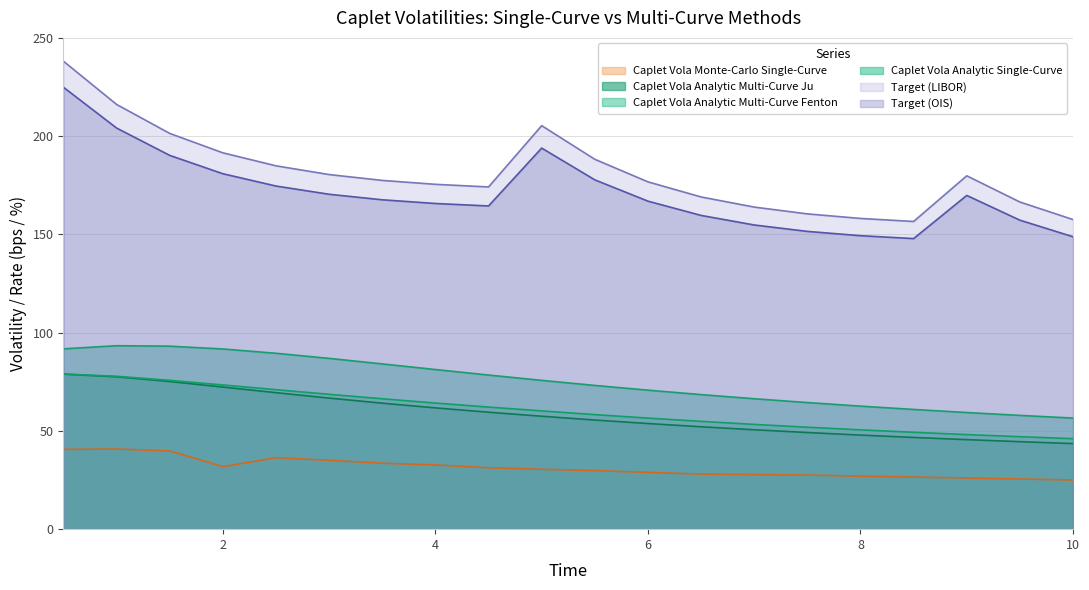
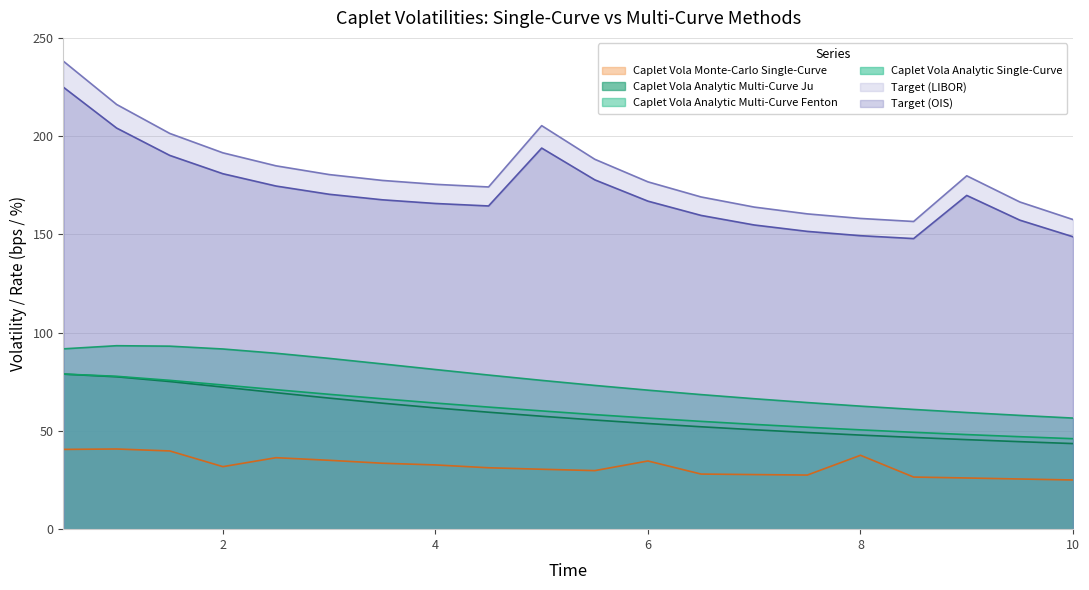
Caplet Vola Monte-Carlo Single-Curve, 6: 29 -> 35
Caplet Vola Monte-Carlo Single-Curve, 8: 27 -> 38
